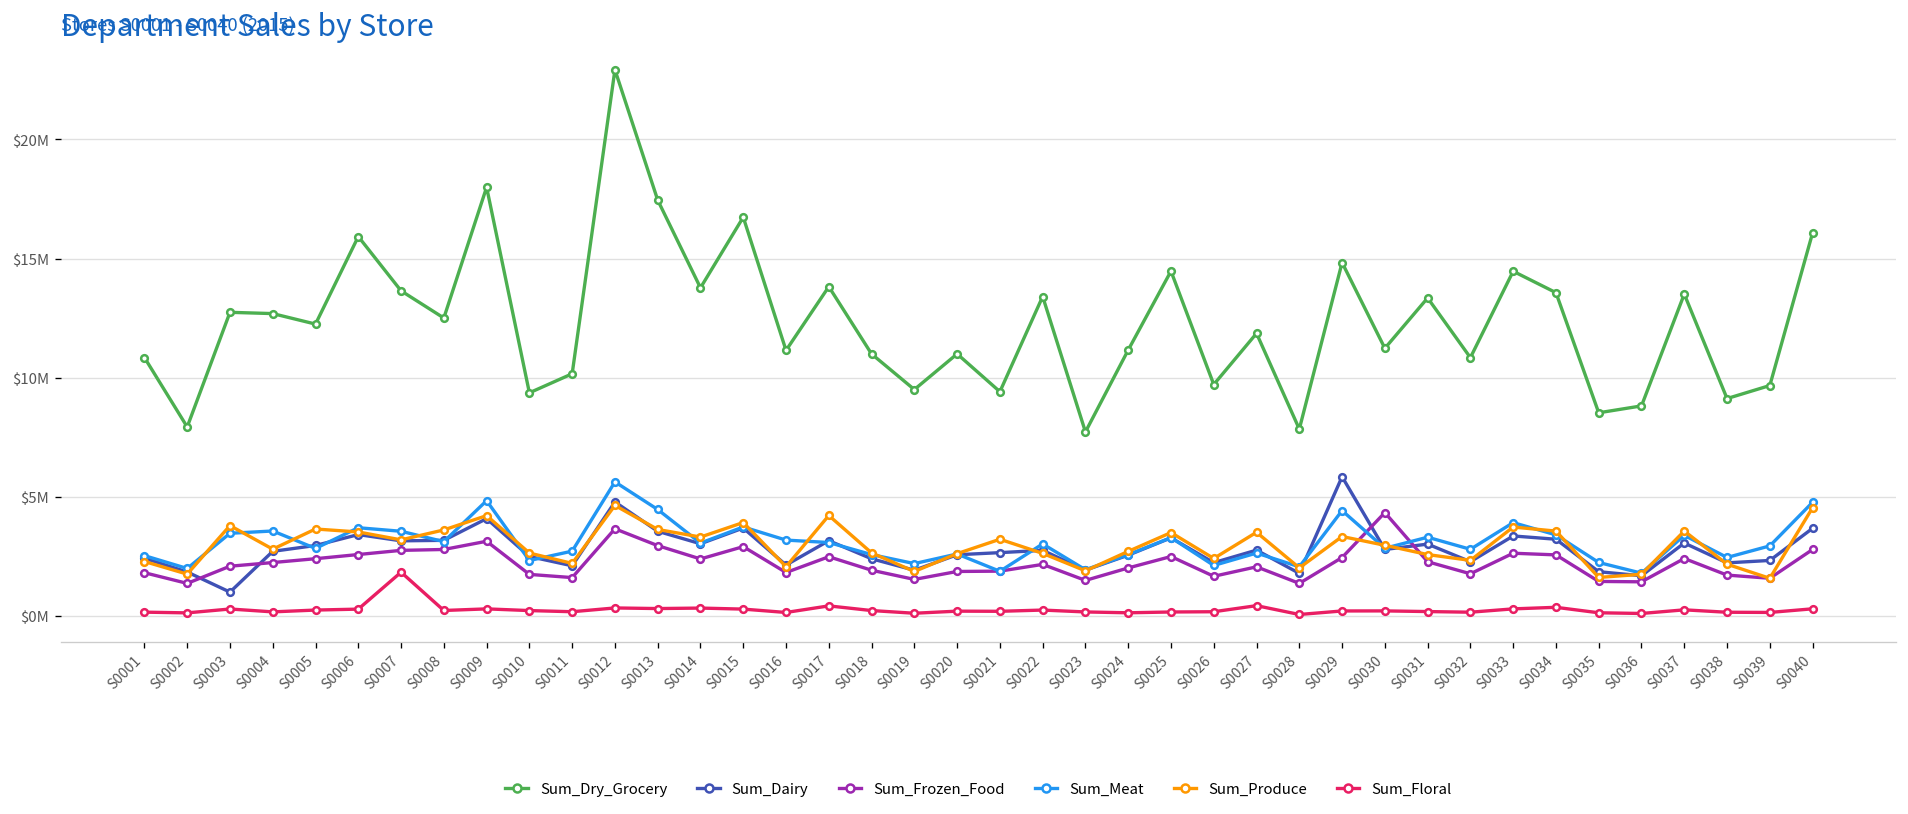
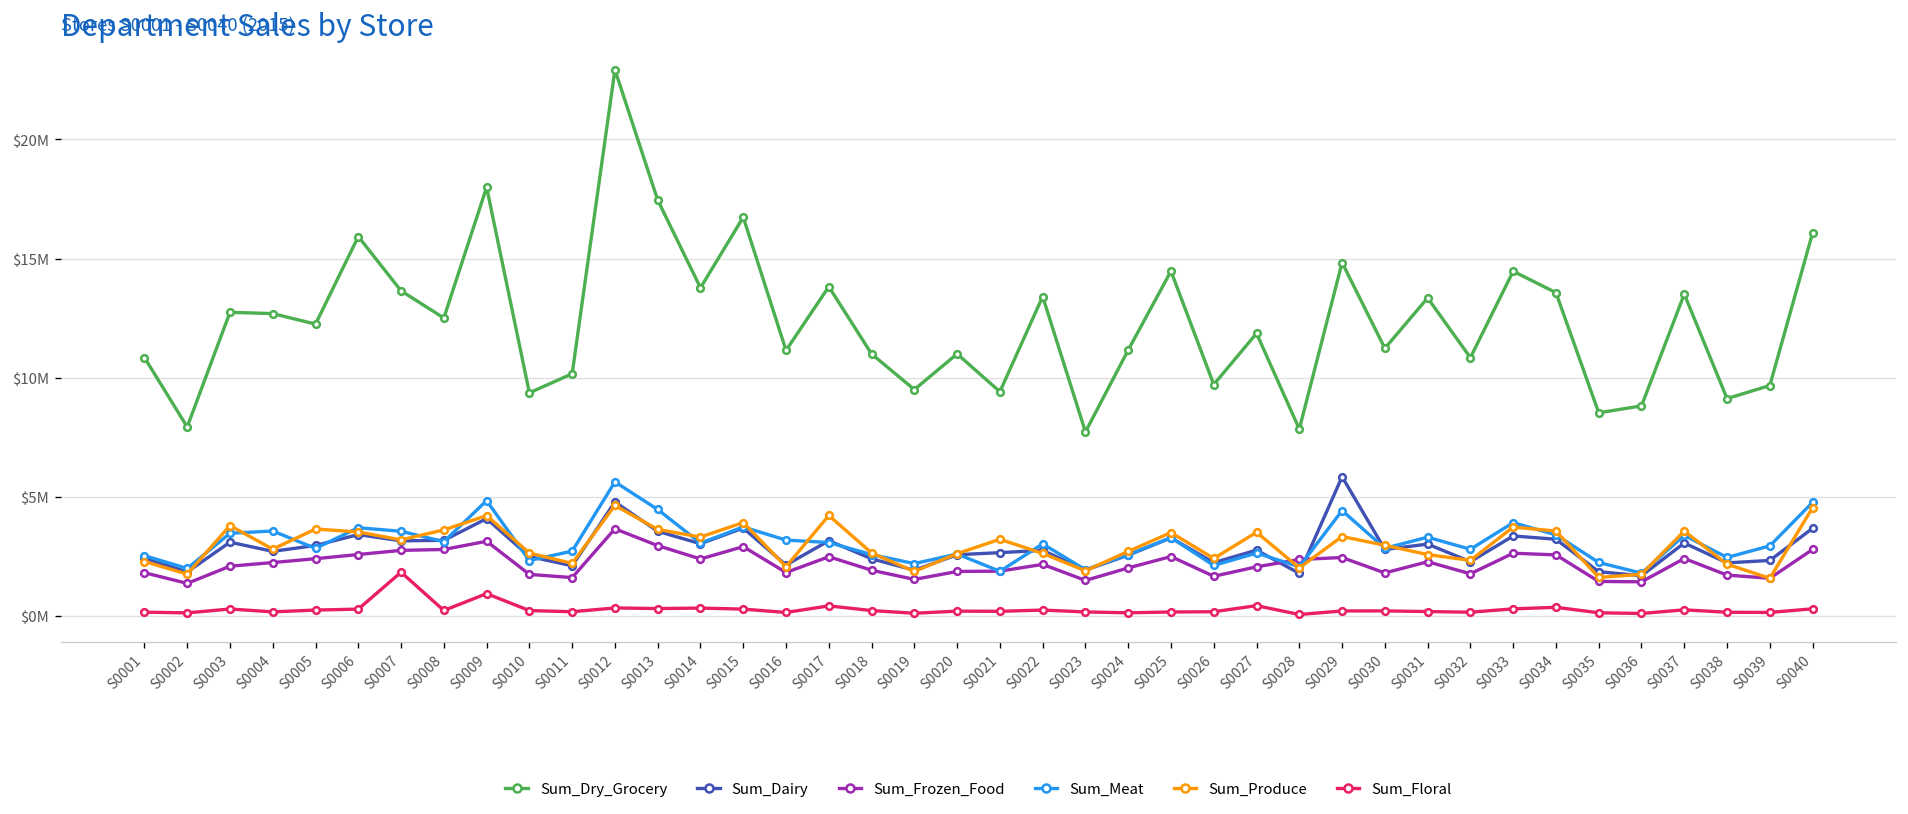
Sum_Dairy, S0003: $1000000 -> $3100000
Sum_Floral, S0009: $300000 -> $900000
Sum_Frozen_Food, S0028: $1400000 -> $2400000
Sum_Frozen_Food, S0030: $4300000 -> $1800000
